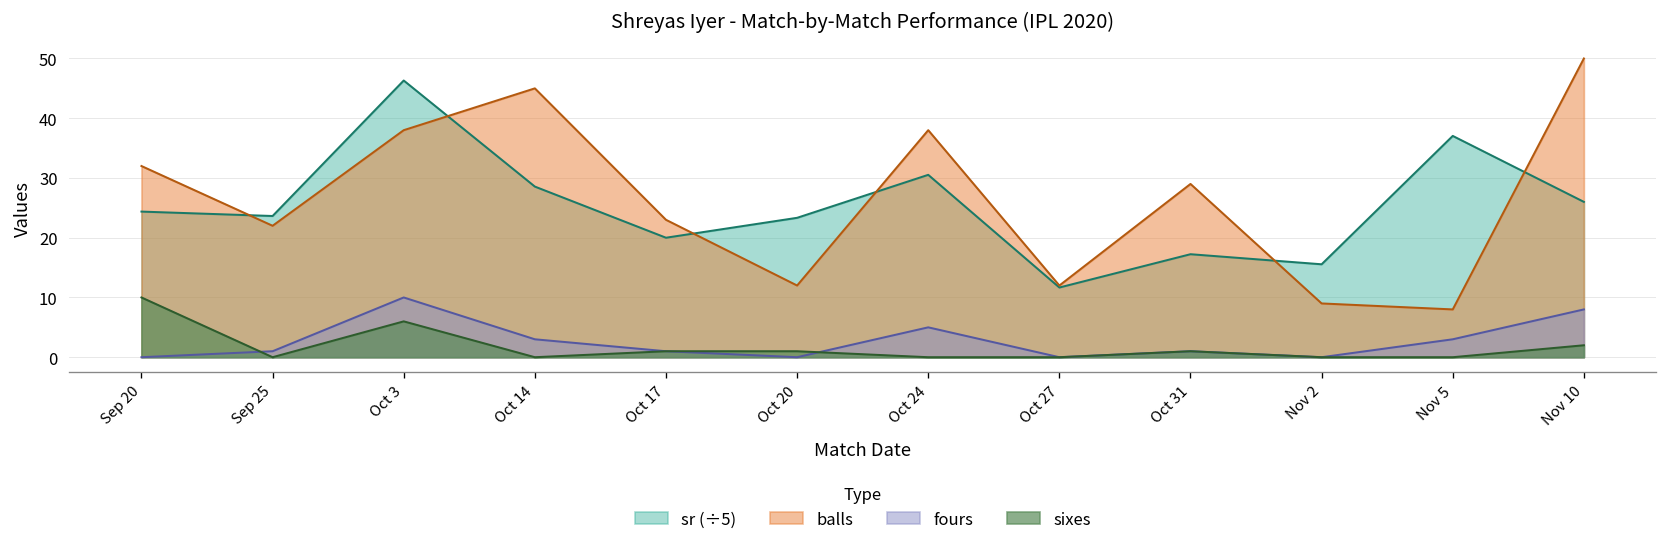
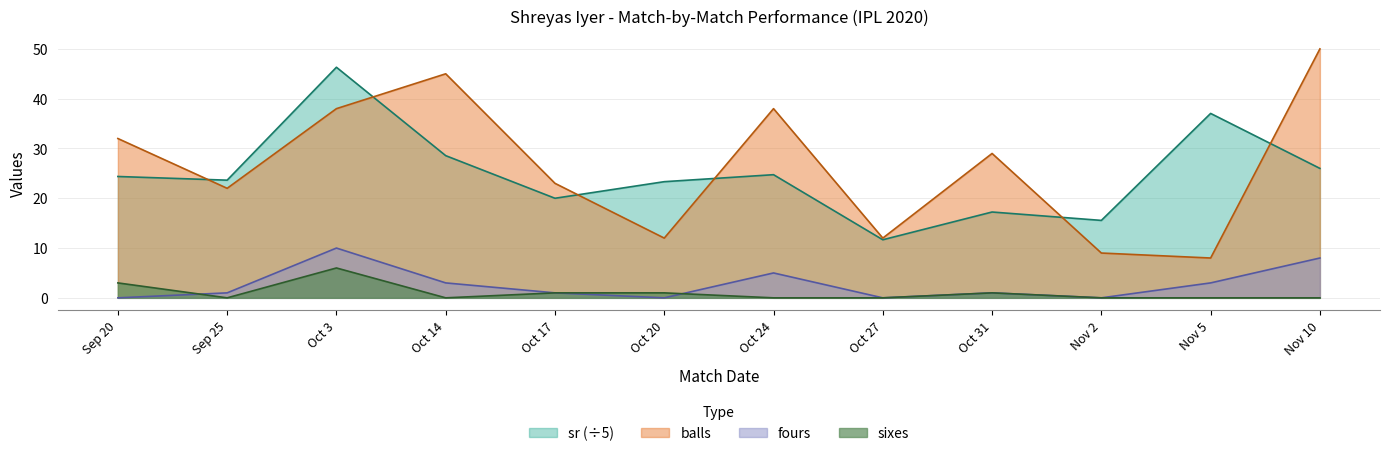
sixes, Sep 20: 10 -> 3
sr (÷5), Oct 24: 31 -> 25
sixes, Nov 10: 2 -> 0
